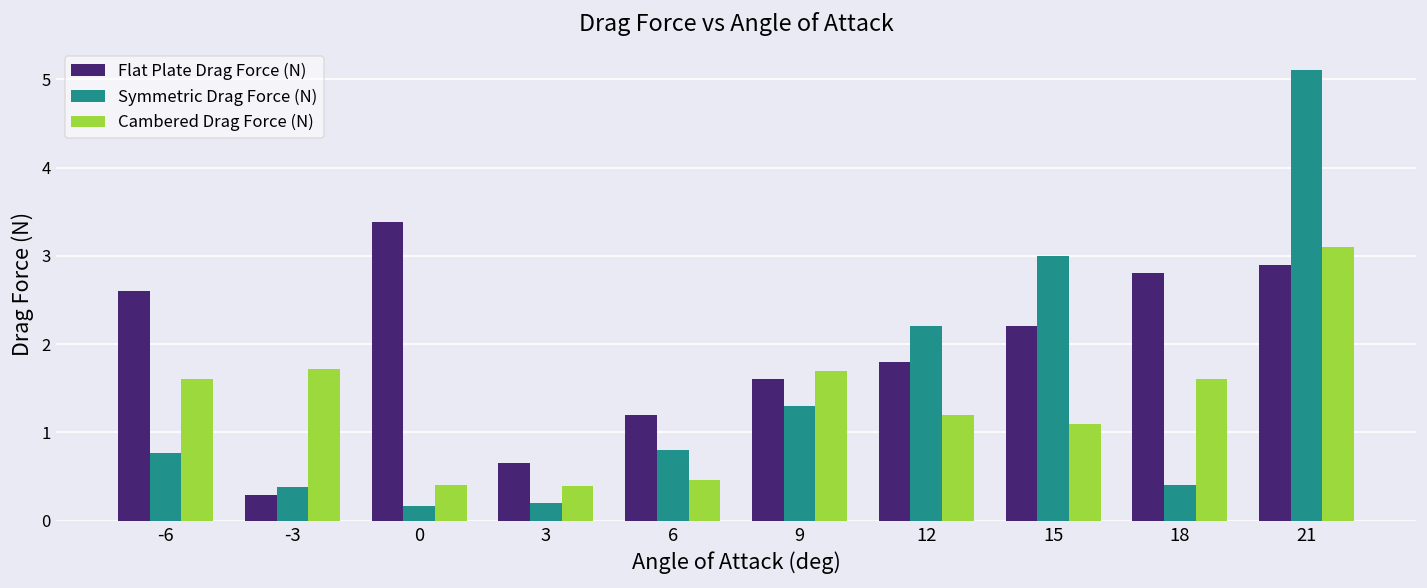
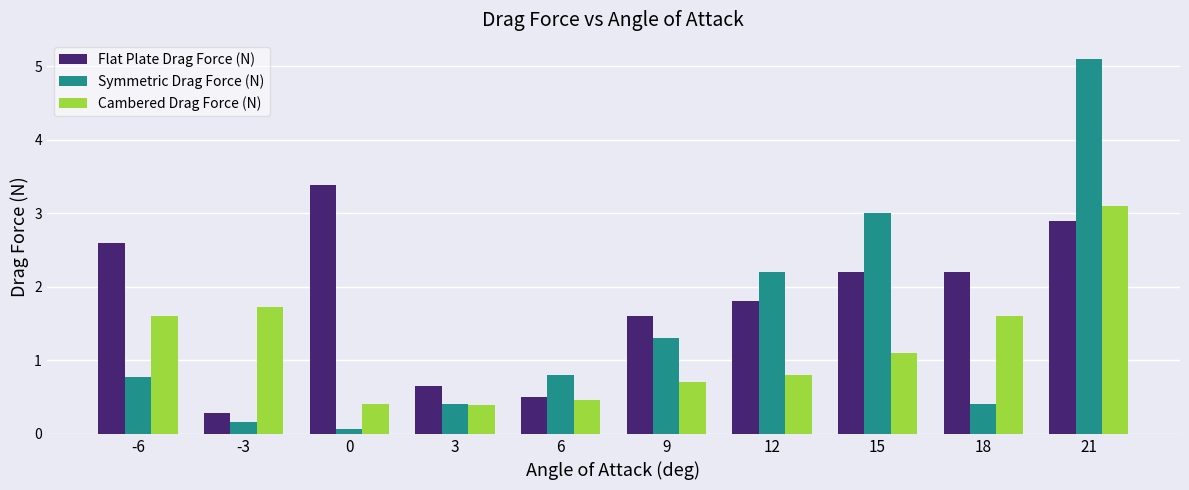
Symmetric Drag Force (N), -3: 0.4 -> 0.2
Symmetric Drag Force (N), 0: 0.2 -> 0.1
Symmetric Drag Force (N), 3: 0.2 -> 0.4
Flat Plate Drag Force (N), 6: 1.2 -> 0.5
Cambered Drag Force (N), 9: 1.7 -> 0.7
Cambered Drag Force (N), 12: 1.2 -> 0.8
Flat Plate Drag Force (N), 18: 2.8 -> 2.2
